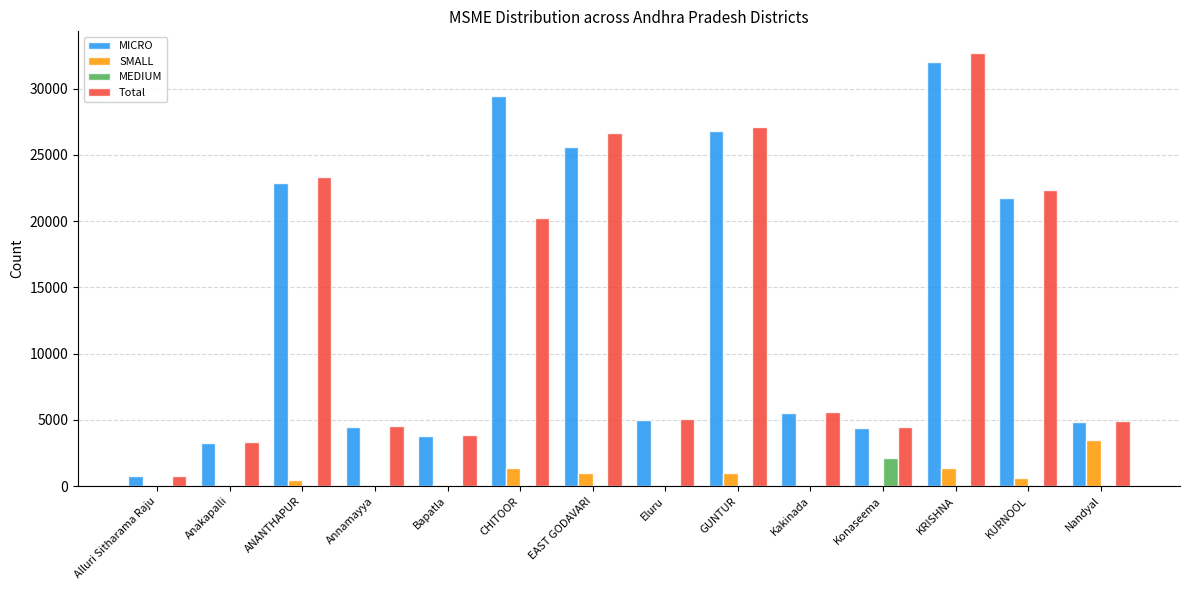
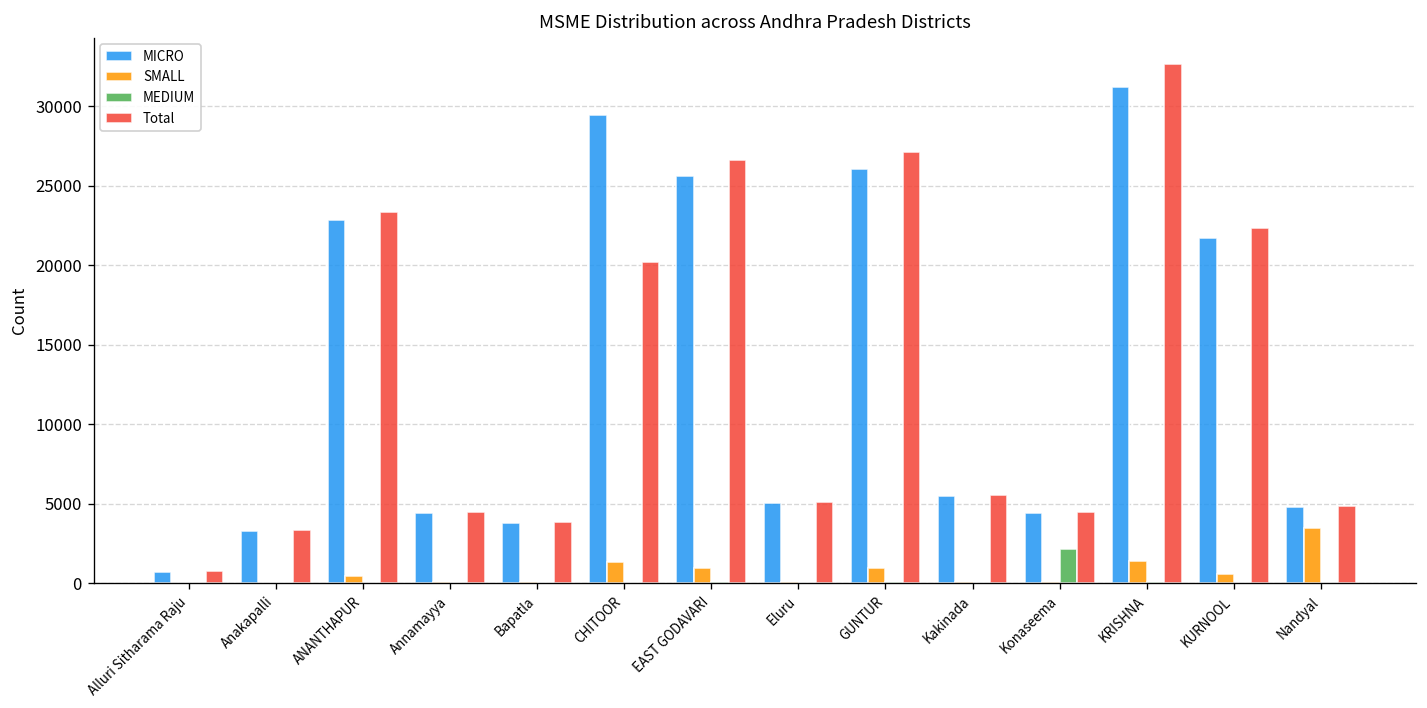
MICRO, GUNTUR: 26800 -> 26100
MICRO, KRISHNA: 32000 -> 31200
